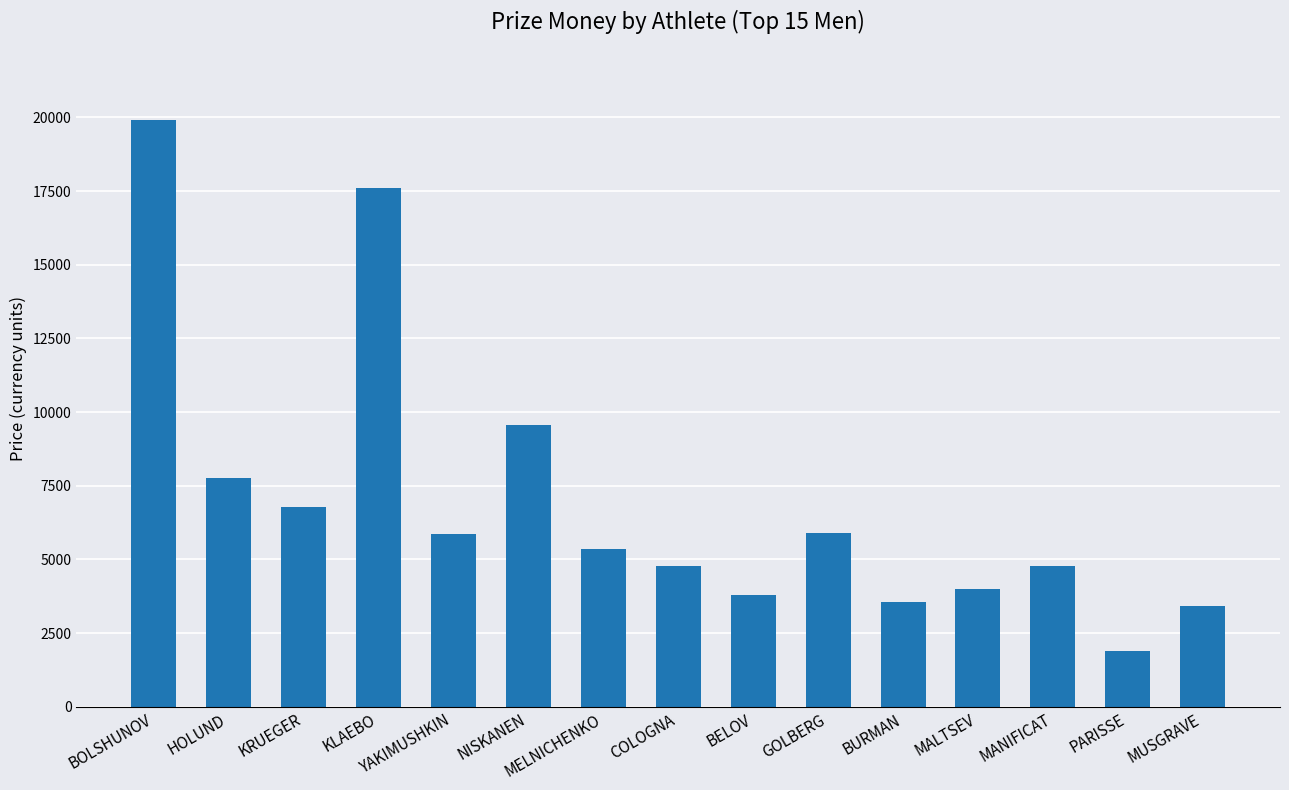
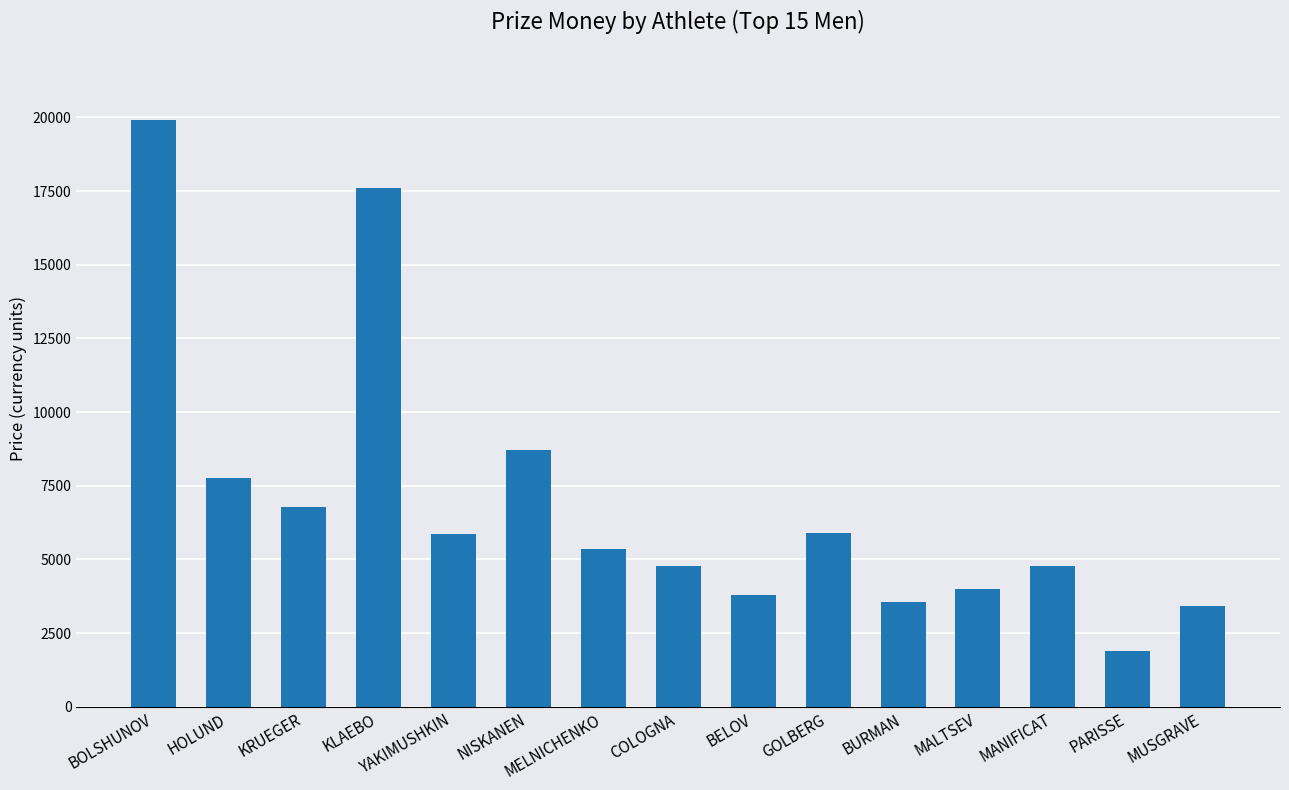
NISKANEN: 9600 -> 8700
